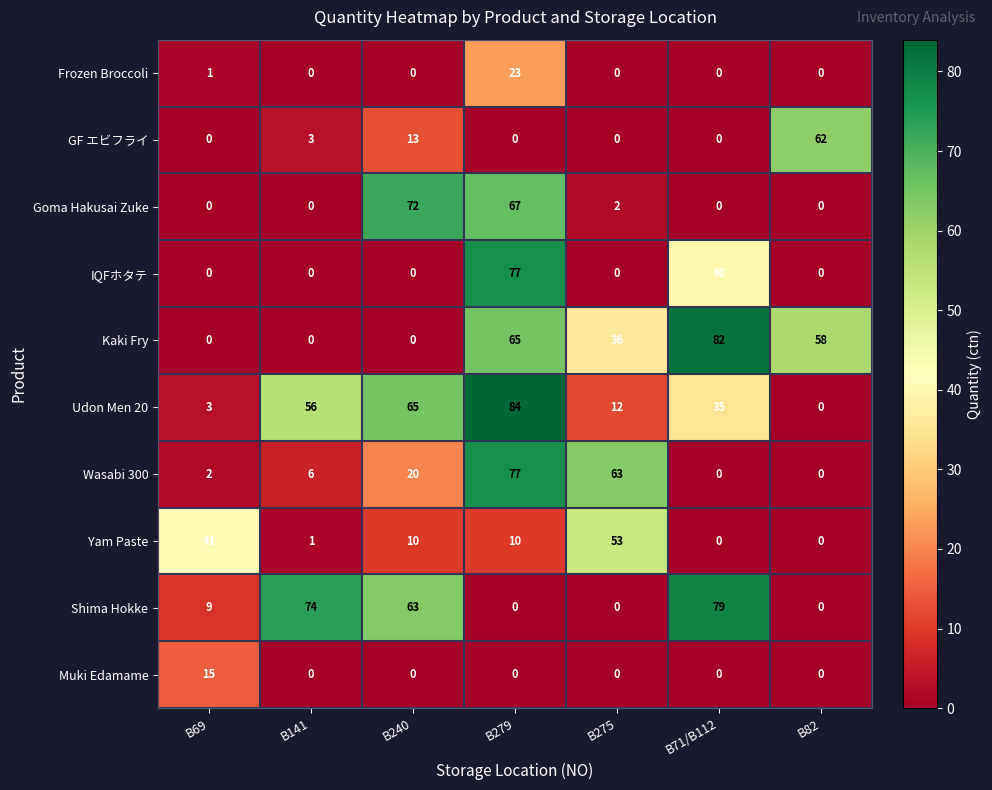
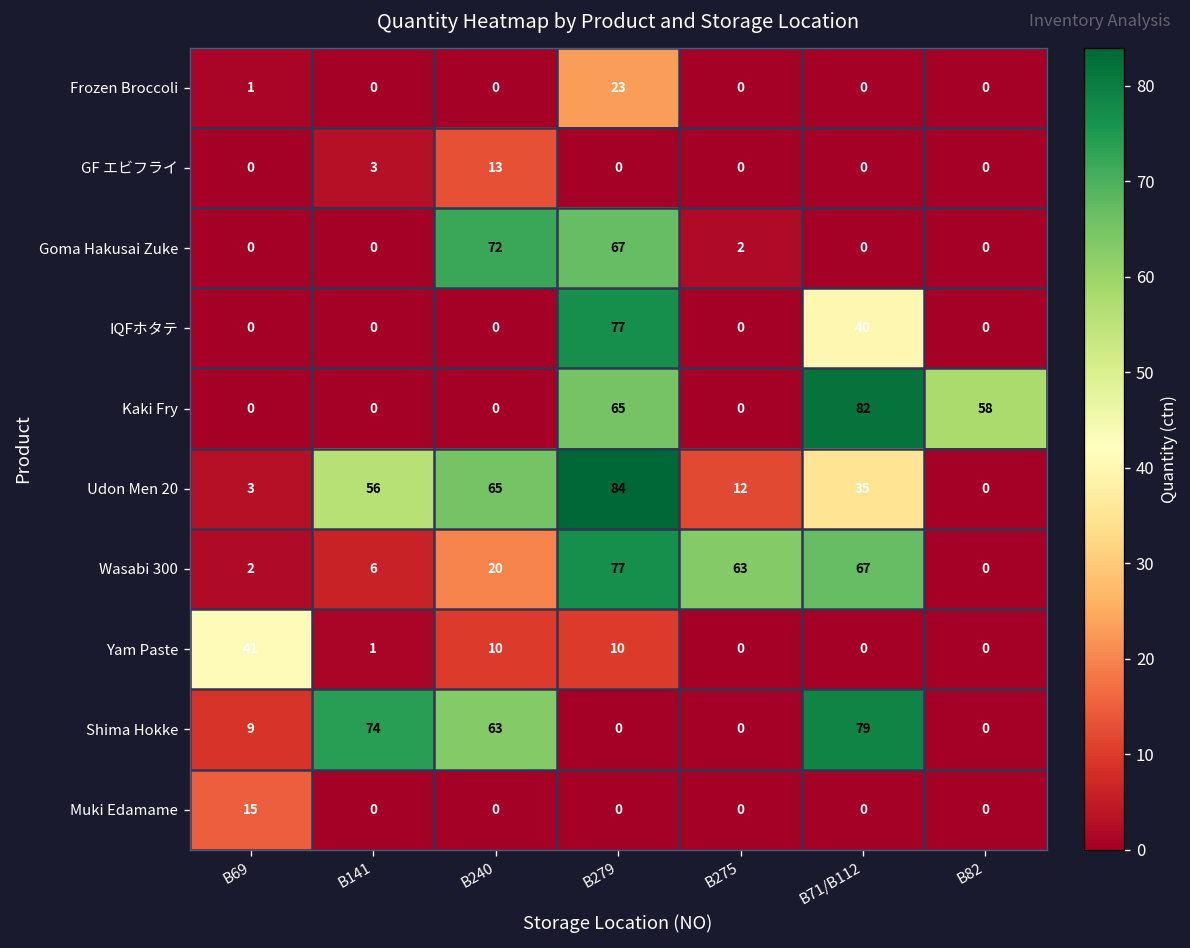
GF エビフライ, B82: 62 -> 0
Kaki Fry, B275: 36 -> 0
Wasabi 300, B71/B112: 0 -> 67
Yam Paste, B275: 53 -> 0
